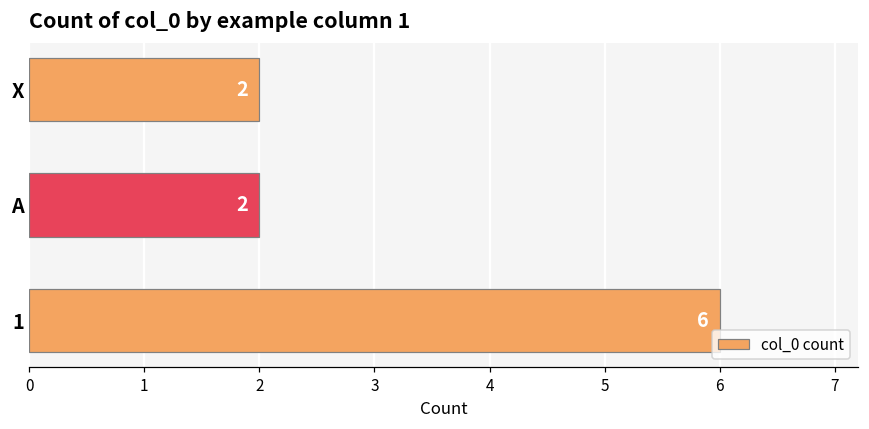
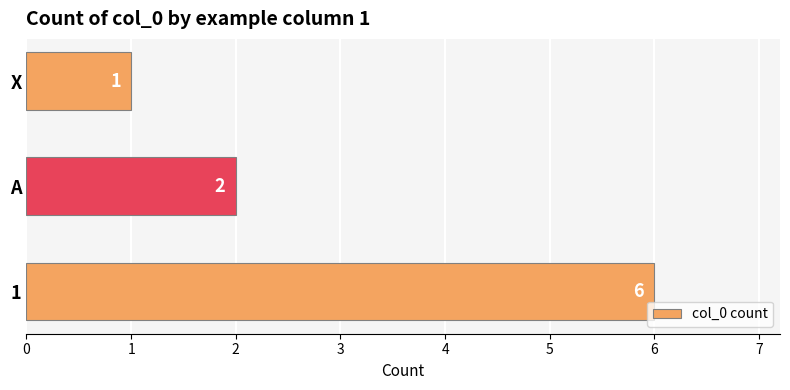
X: 2 -> 1
